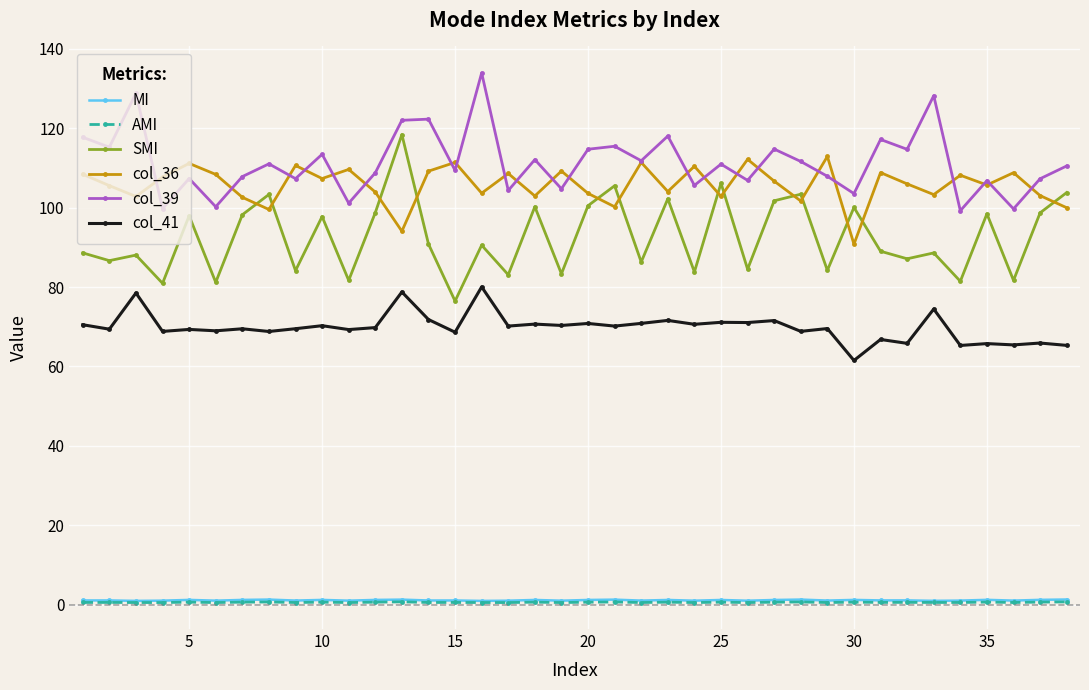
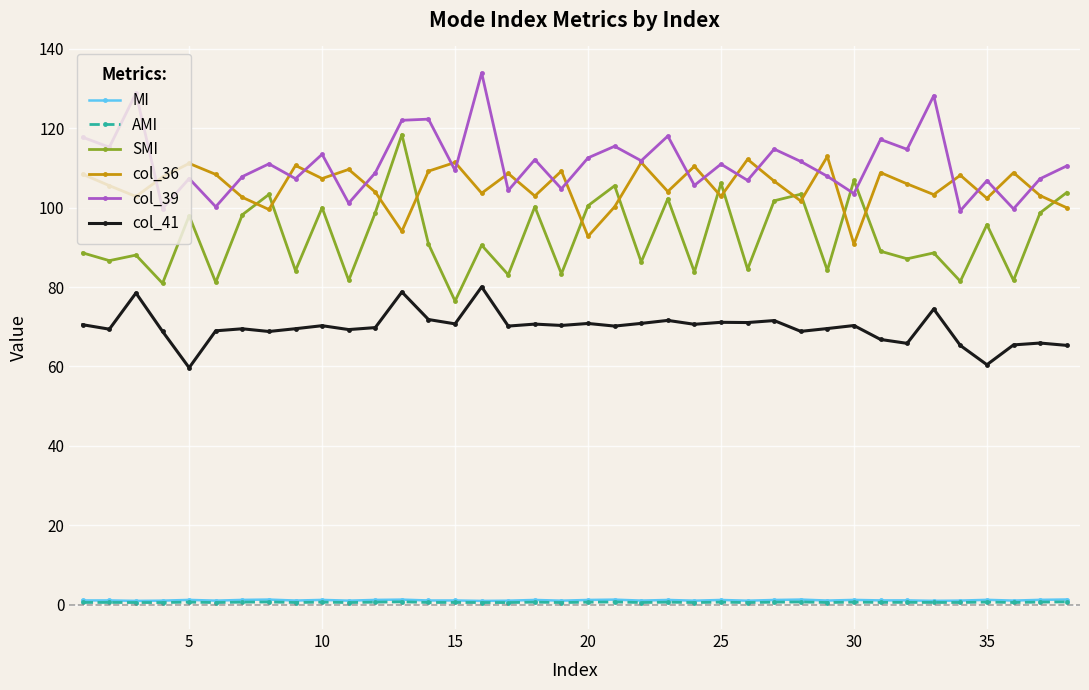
col_41, 5: 69 -> 60
SMI, 10: 98 -> 100
col_41, 15: 69 -> 71
col_36, 20: 104 -> 93
col_39, 20: 115 -> 113
SMI, 30: 100 -> 107
col_41, 30: 62 -> 70
SMI, 35: 98 -> 96
col_36, 35: 106 -> 102
col_41, 35: 66 -> 60
